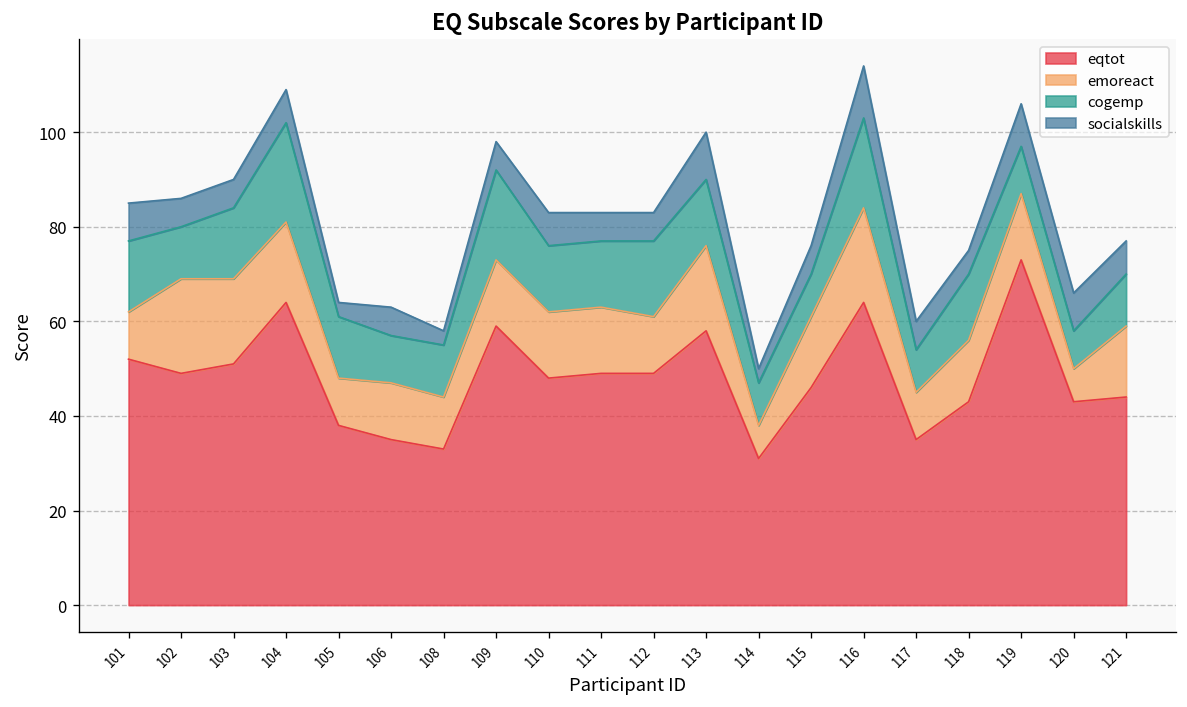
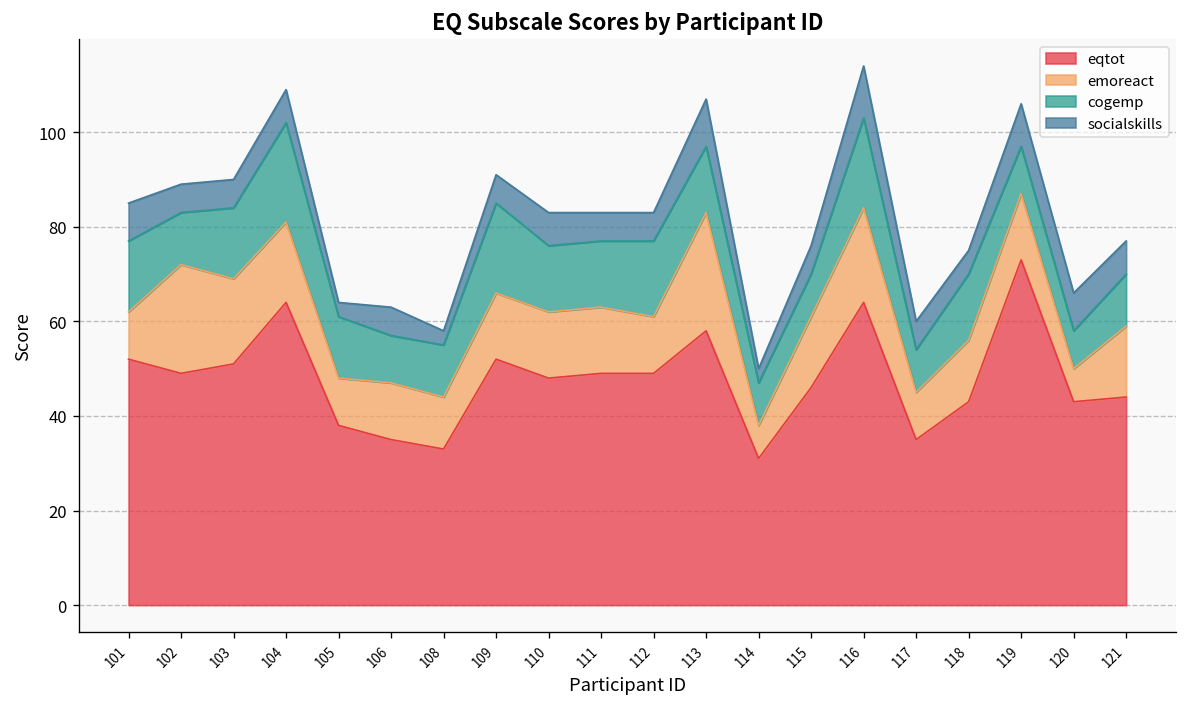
emoreact, 102: 20 -> 23
eqtot, 109: 59 -> 52
emoreact, 113: 18 -> 25
